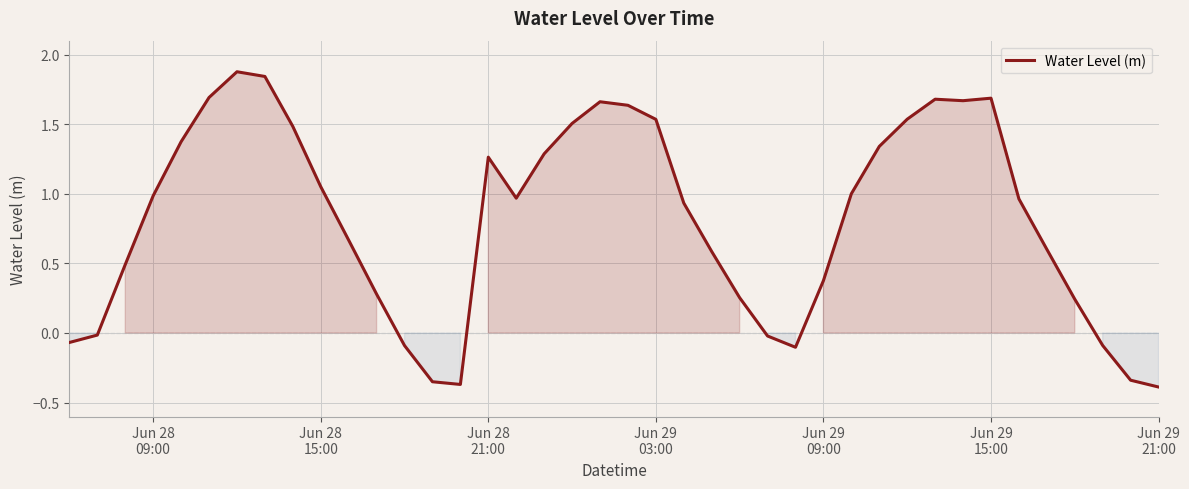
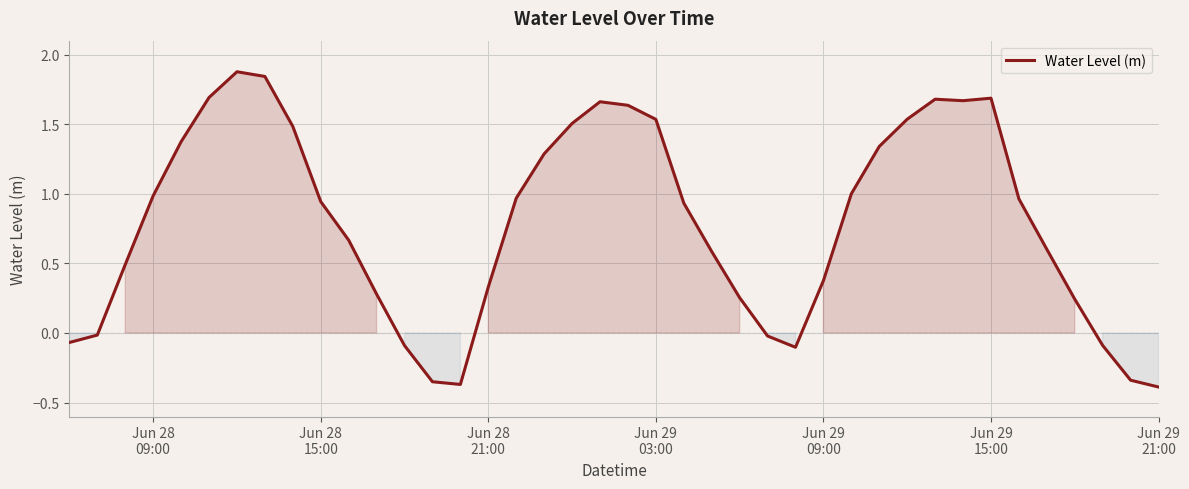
Jun 28 15:00: 1.05 -> 0.94
Jun 28 21:00: 1.26 -> 0.33
